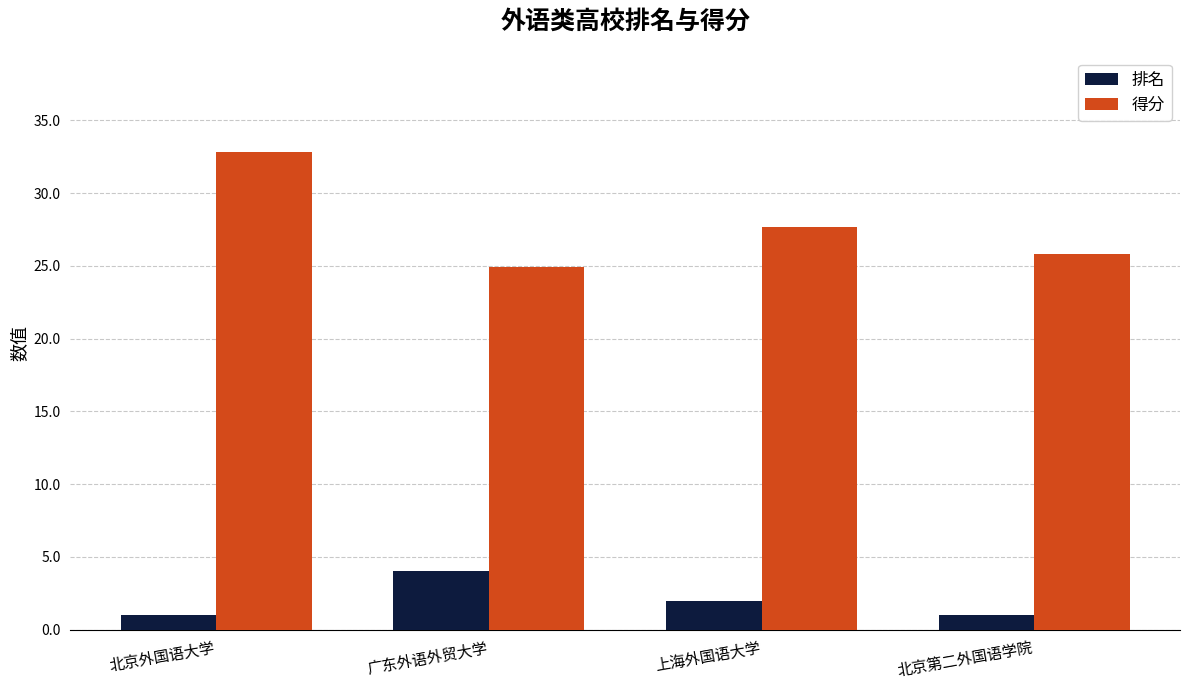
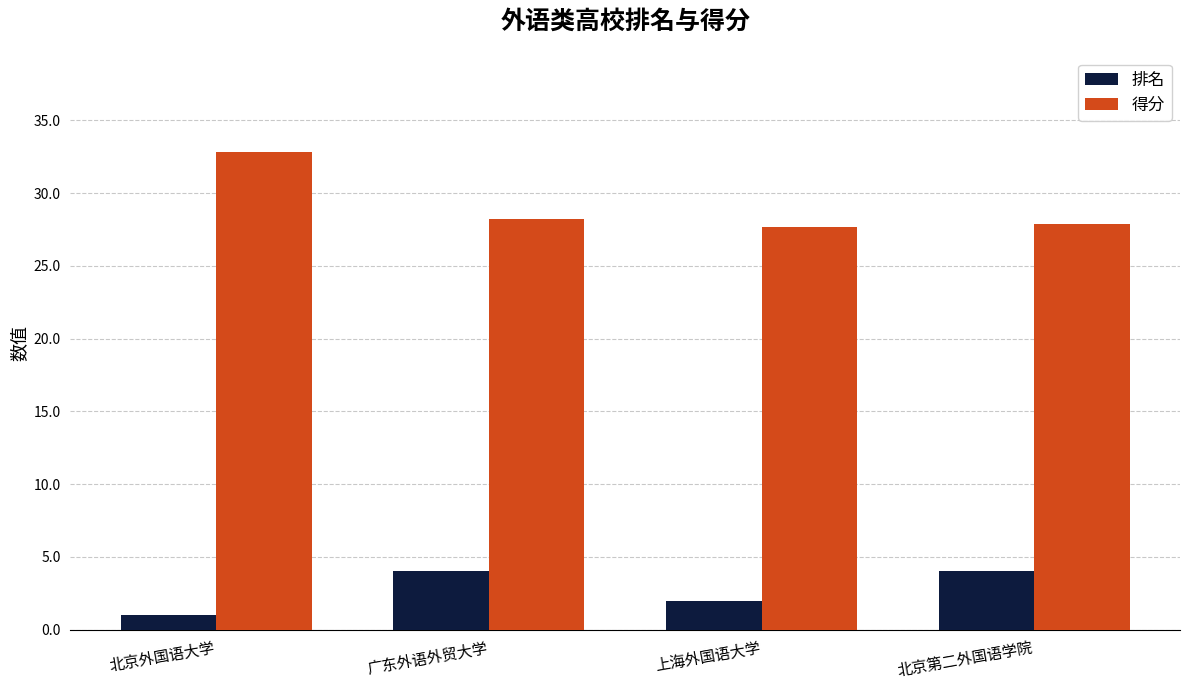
得分, 广东外语外贸大学: 24.9 -> 28.2
排名, 北京第二外国语学院: 1 -> 4
得分, 北京第二外国语学院: 25.8 -> 27.9
